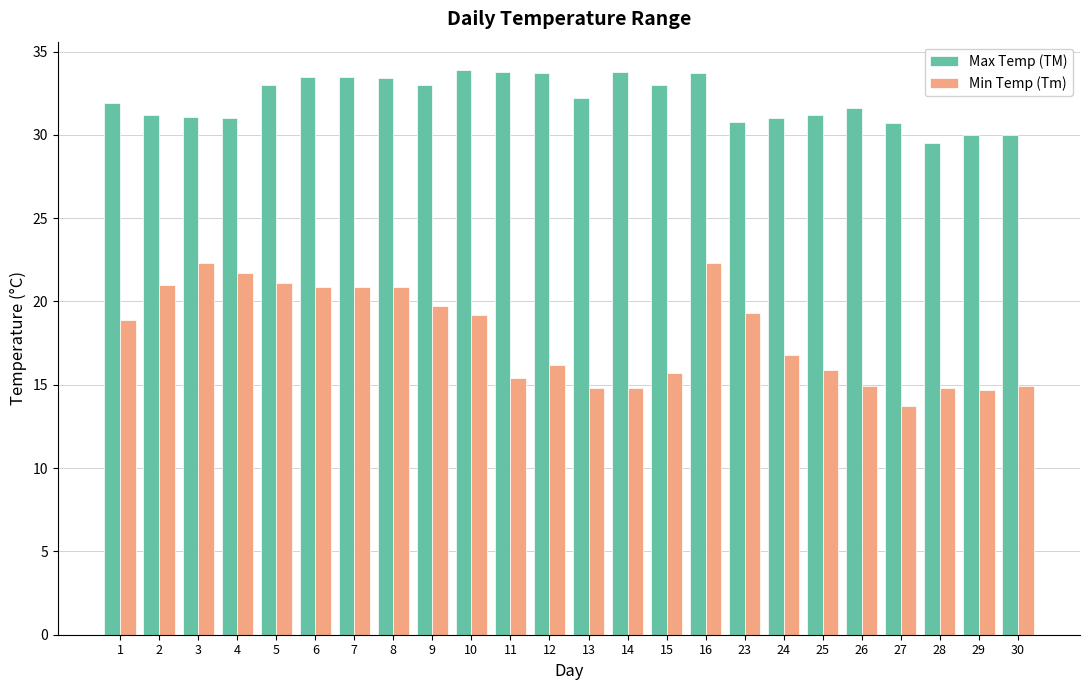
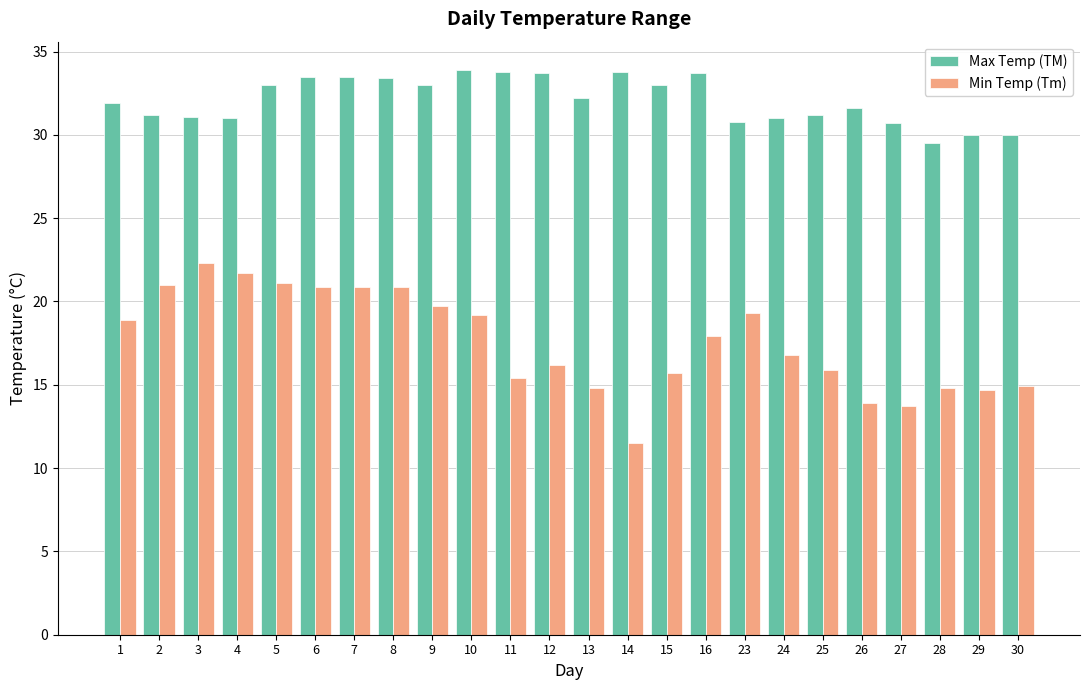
Min Temp (Tm), 14: 14.8 -> 11.5
Min Temp (Tm), 16: 22.3 -> 17.9
Min Temp (Tm), 26: 14.9 -> 13.9
